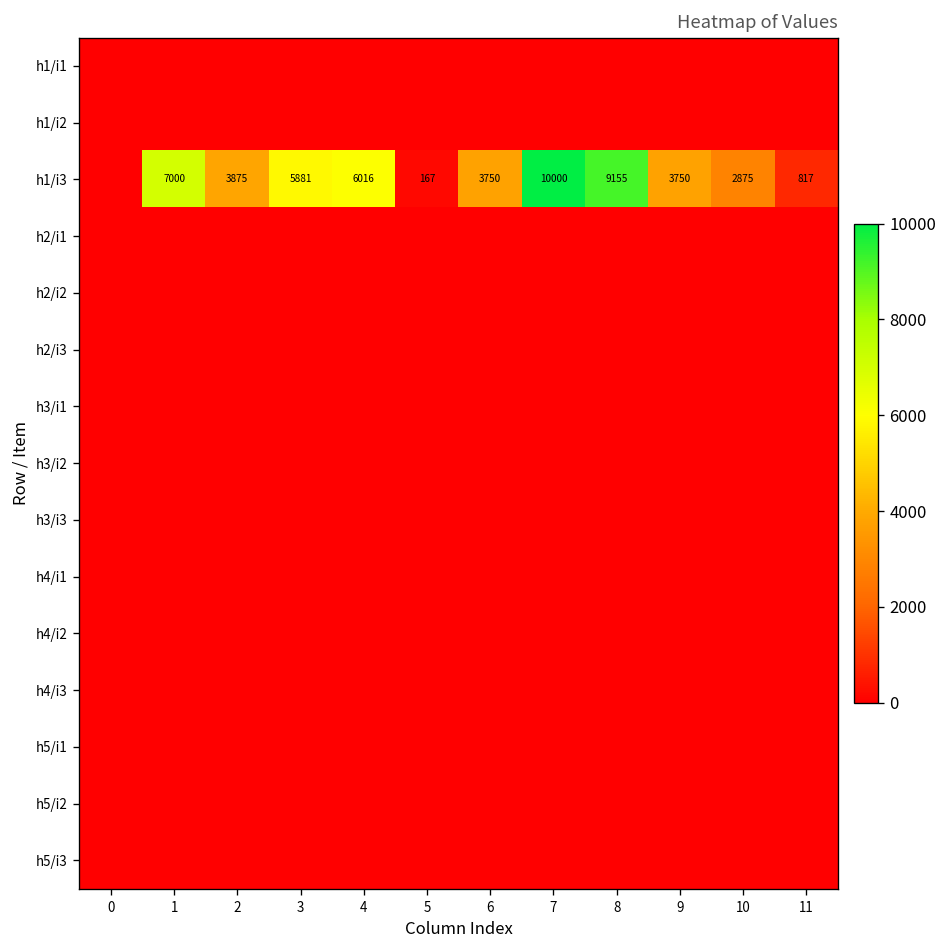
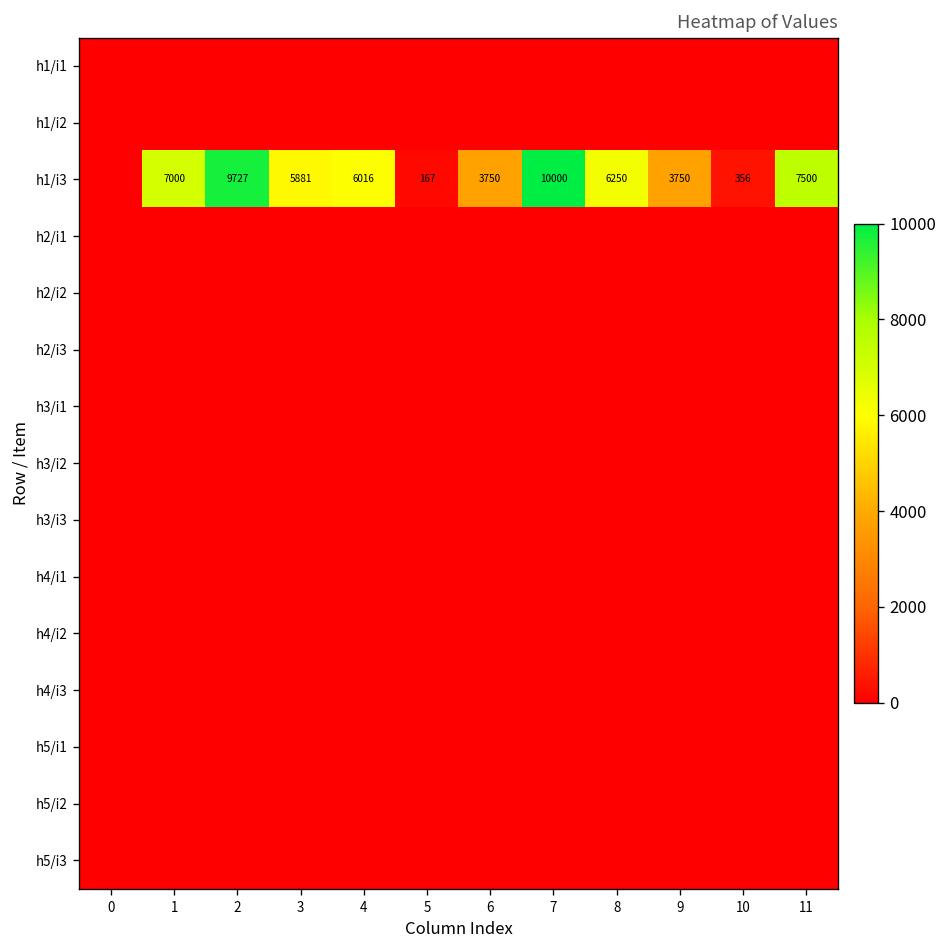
h1/i3, 2: 3875 -> 9727
h1/i3, 8: 9155 -> 6250
h1/i3, 10: 2875 -> 356
h1/i3, 11: 817 -> 7500
